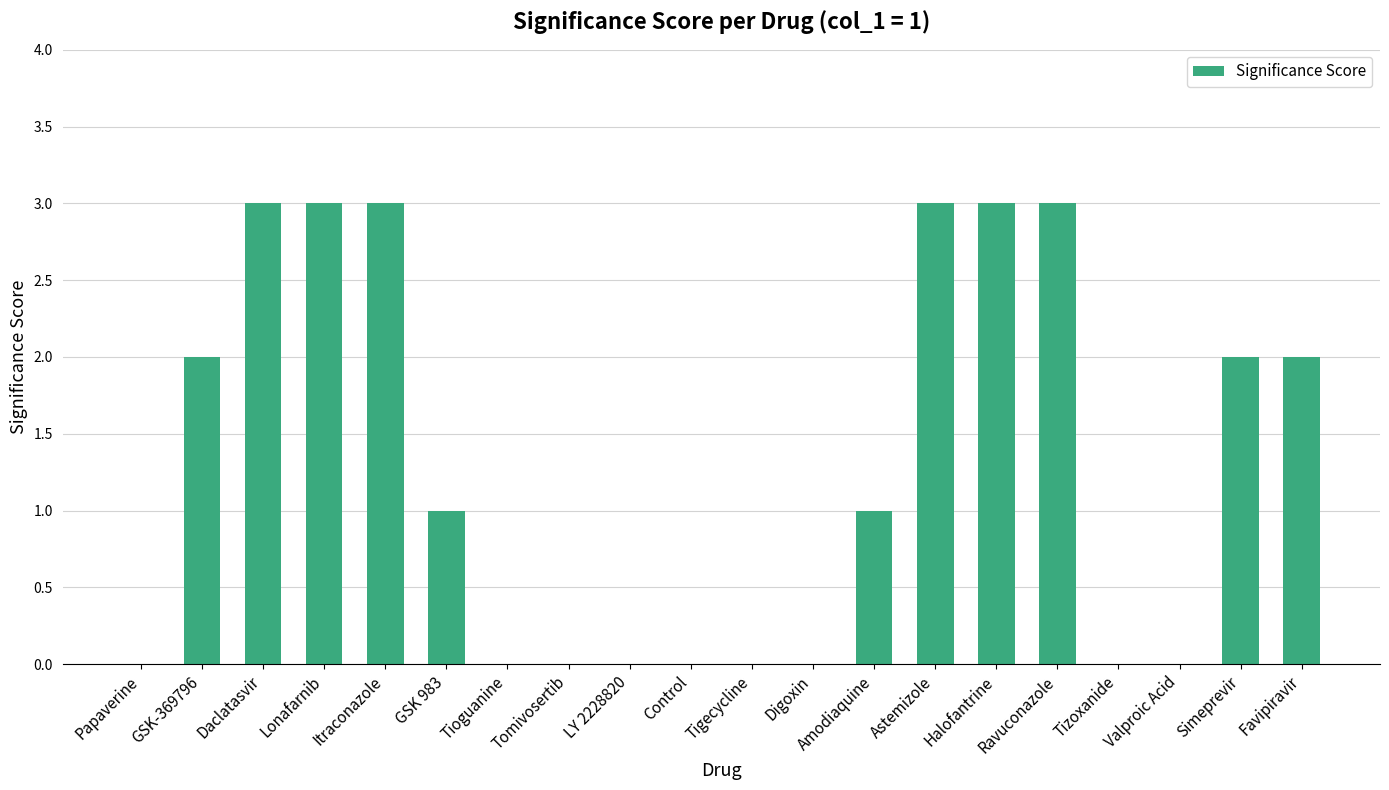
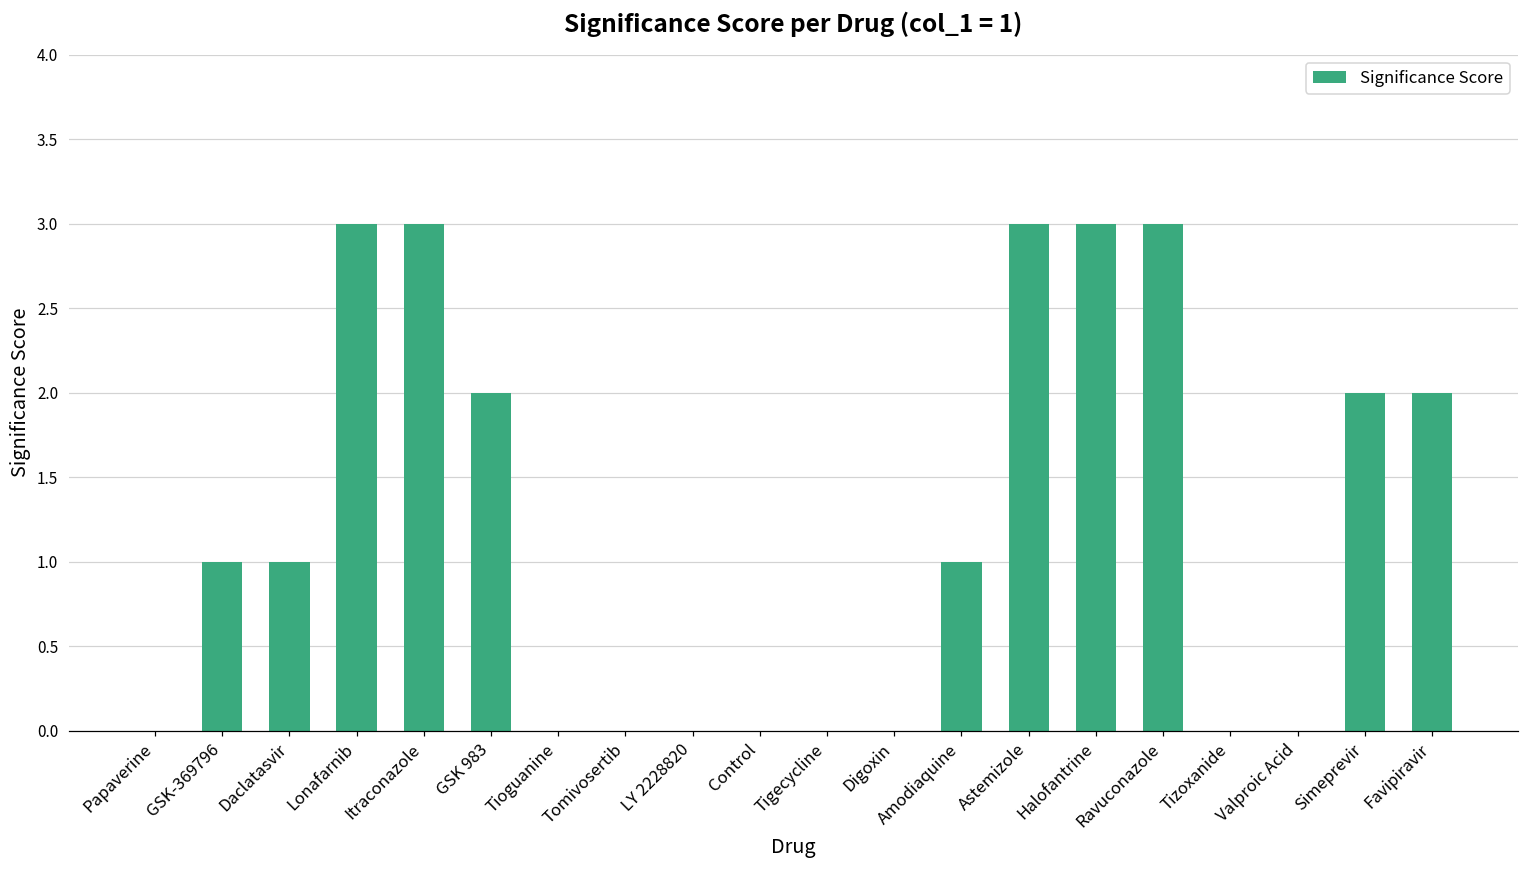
GSK-369796: 2 -> 1
Daclatasvir: 3 -> 1
GSK 983: 1 -> 2
